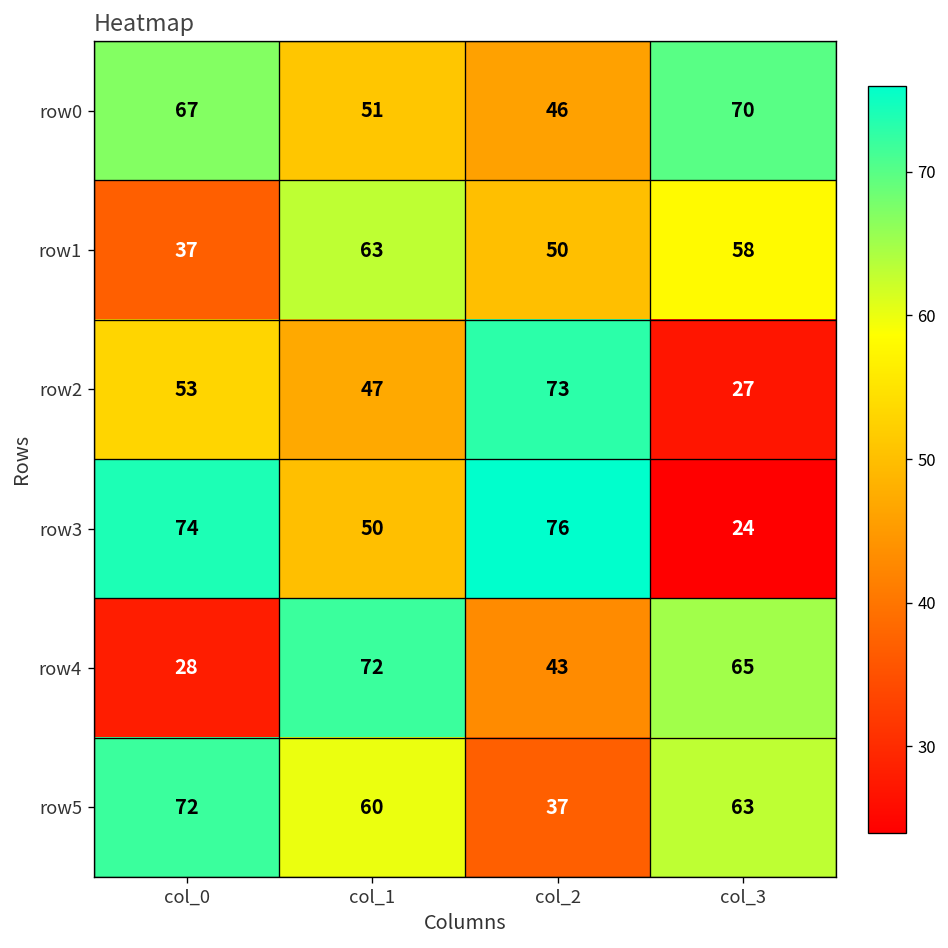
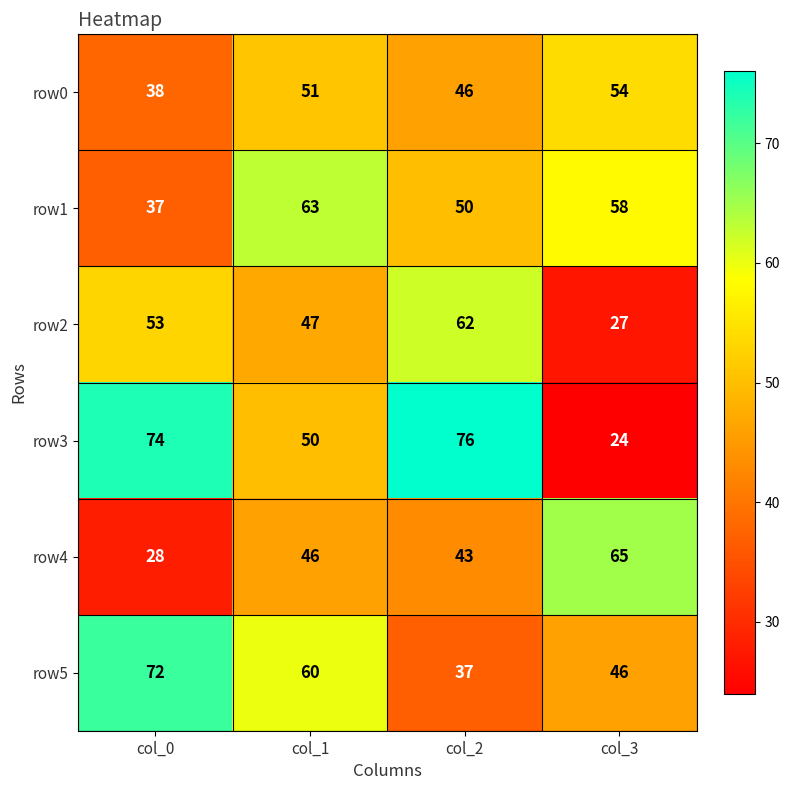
row0, col_0: 67 -> 38
row0, col_3: 70 -> 54
row2, col_2: 73 -> 62
row4, col_1: 72 -> 46
row5, col_3: 63 -> 46
